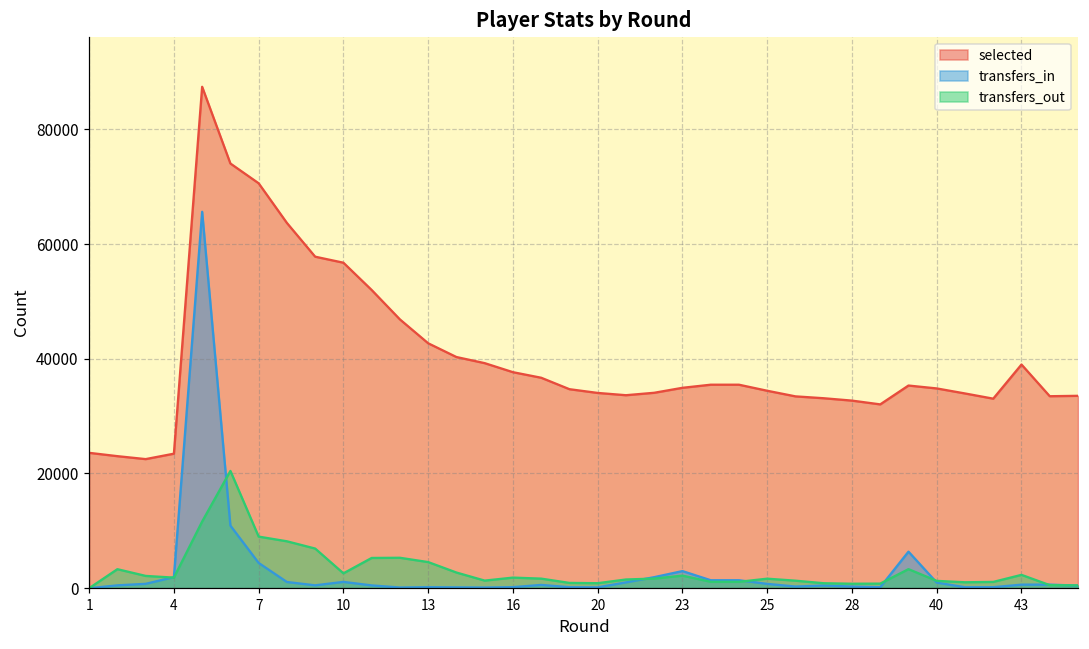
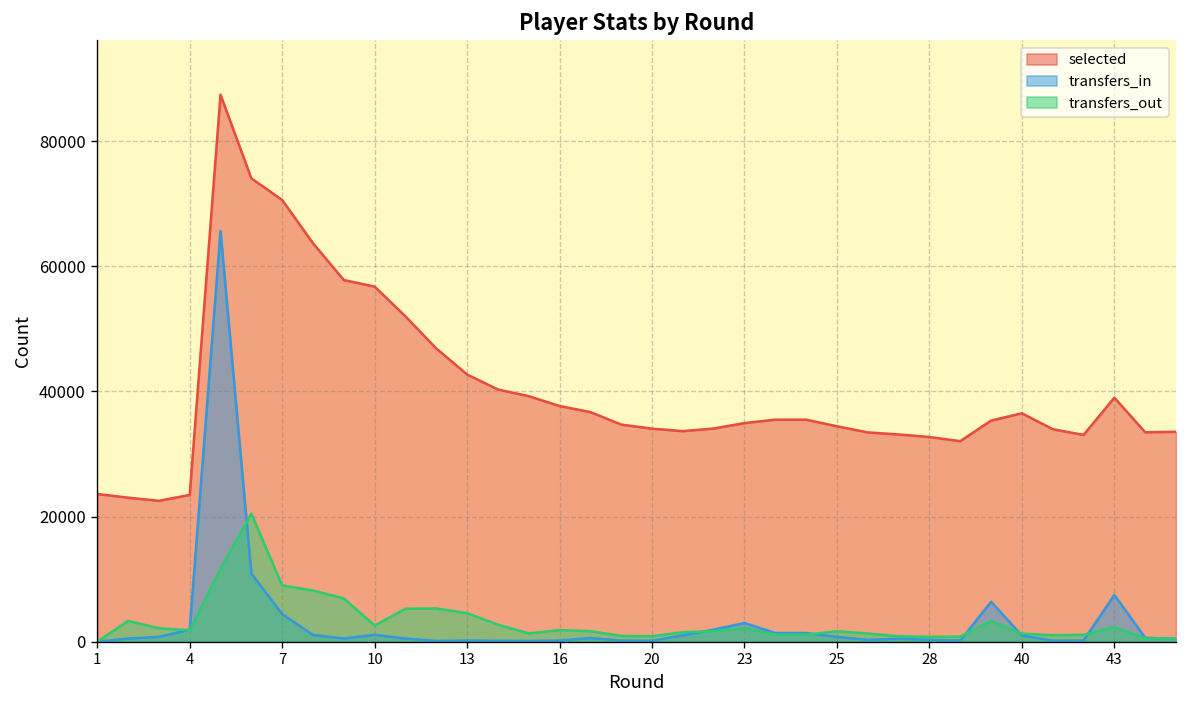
selected, 40: 35000 -> 36000
transfers_in, 43: 1000 -> 7000
